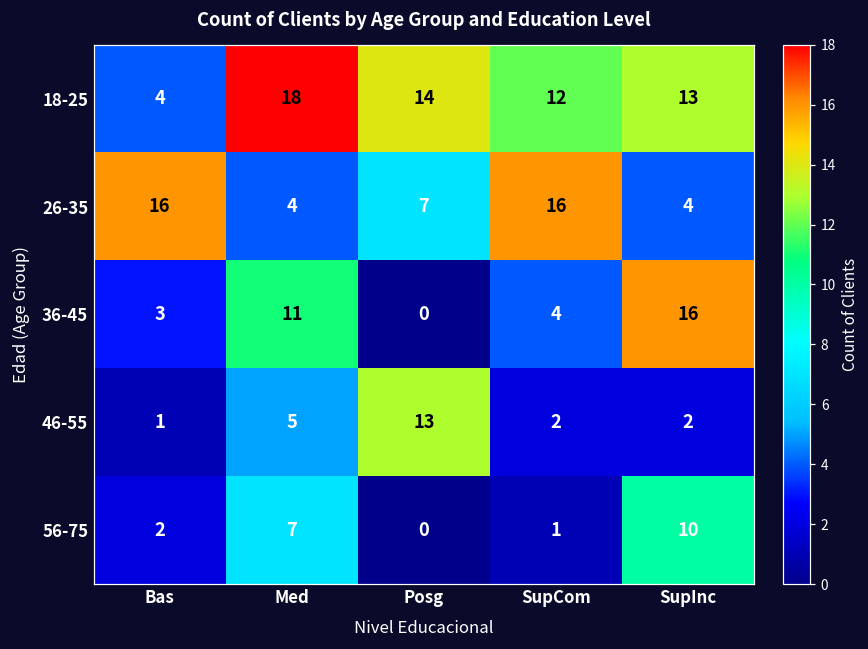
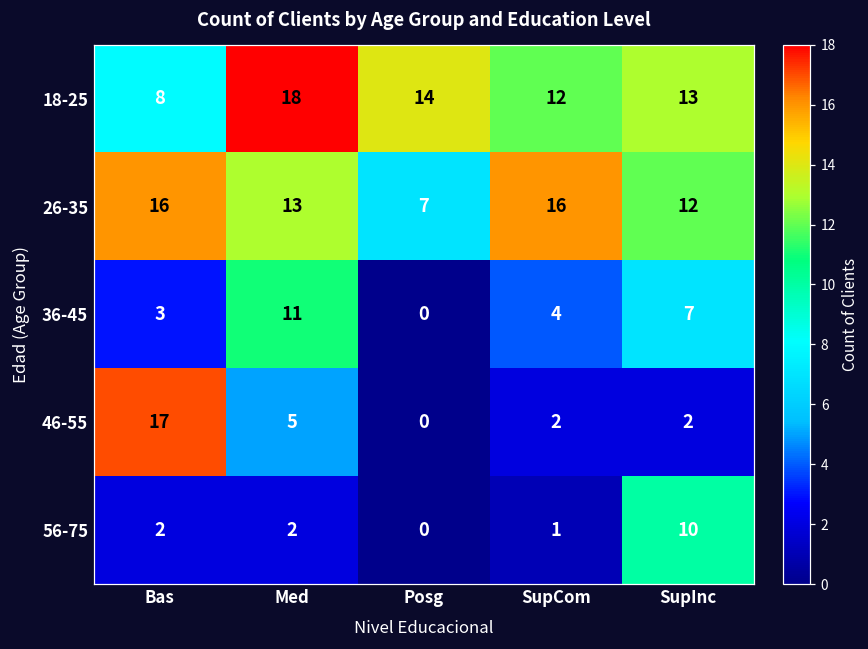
18-25, Bas: 4 -> 8
26-35, Med: 4 -> 13
26-35, SupInc: 4 -> 12
36-45, SupInc: 16 -> 7
46-55, Bas: 1 -> 17
46-55, Posg: 13 -> 0
56-75, Med: 7 -> 2
